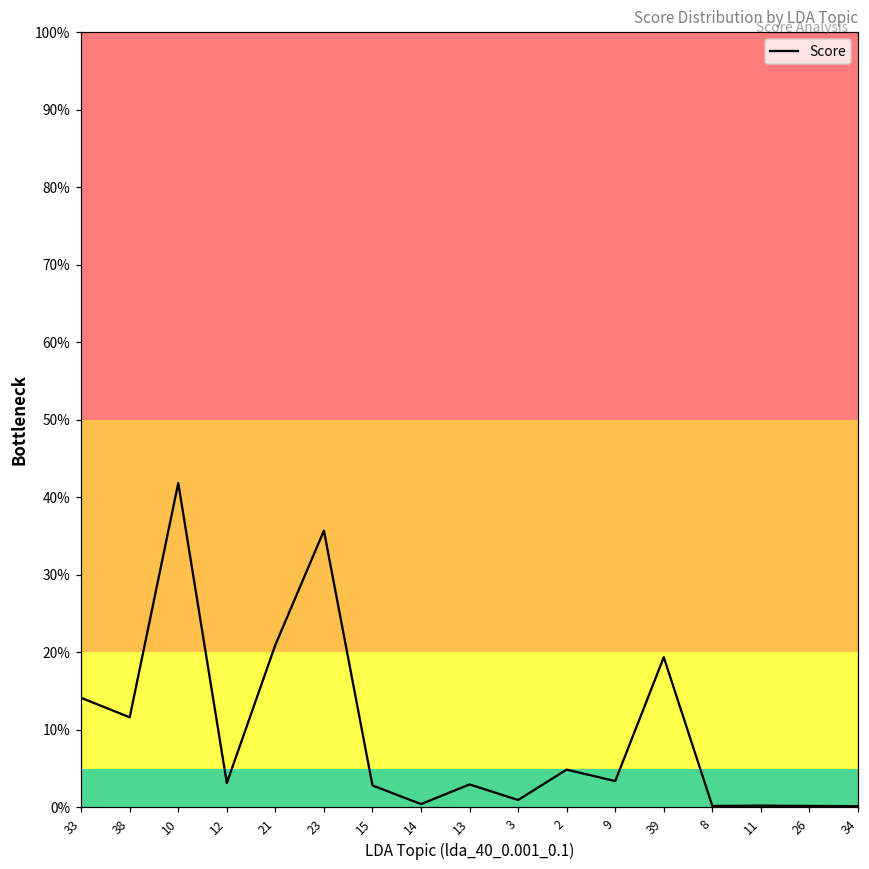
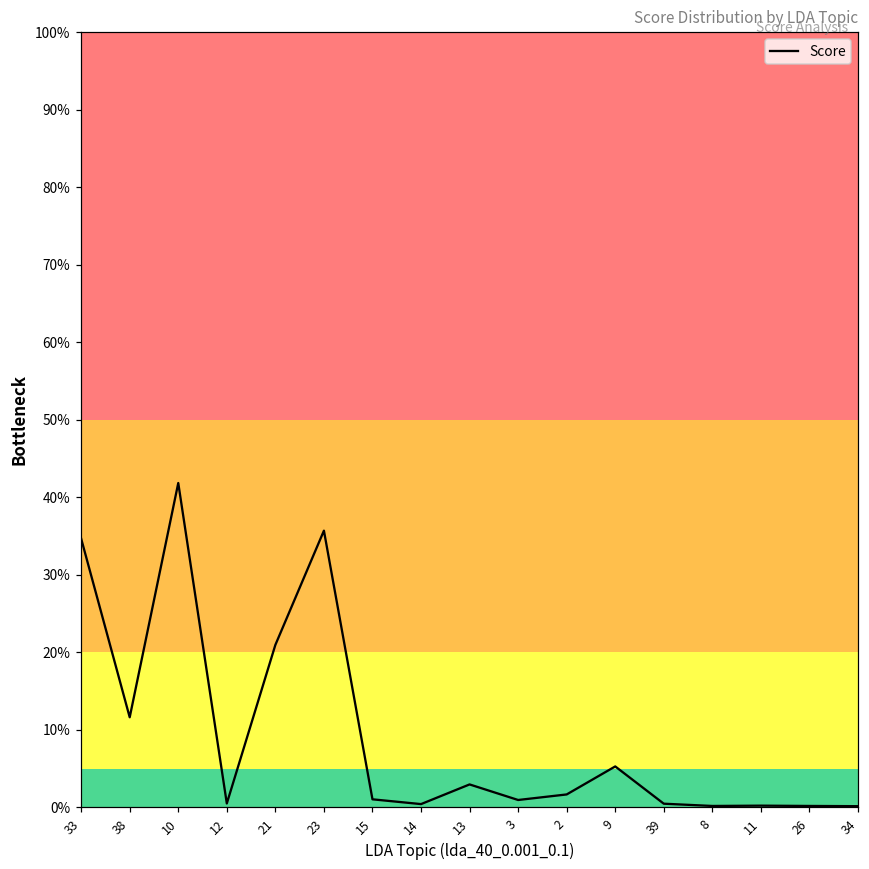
33: 14% -> 35%
12: 3% -> 1%
15: 3% -> 1%
2: 5% -> 2%
9: 3% -> 5%
39: 19% -> 0%
